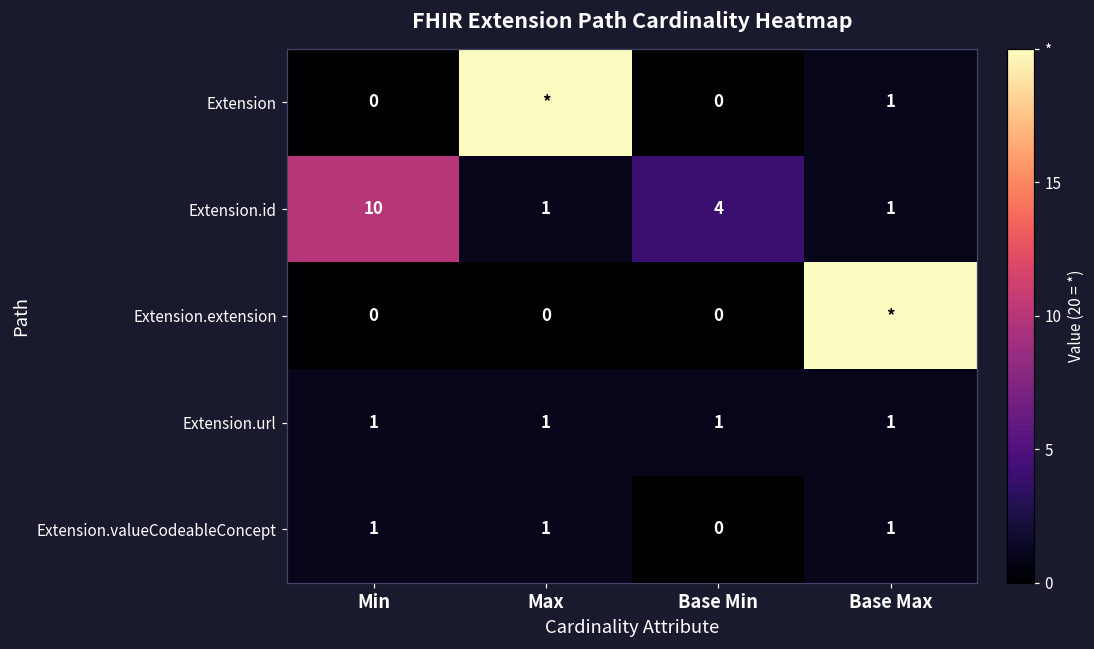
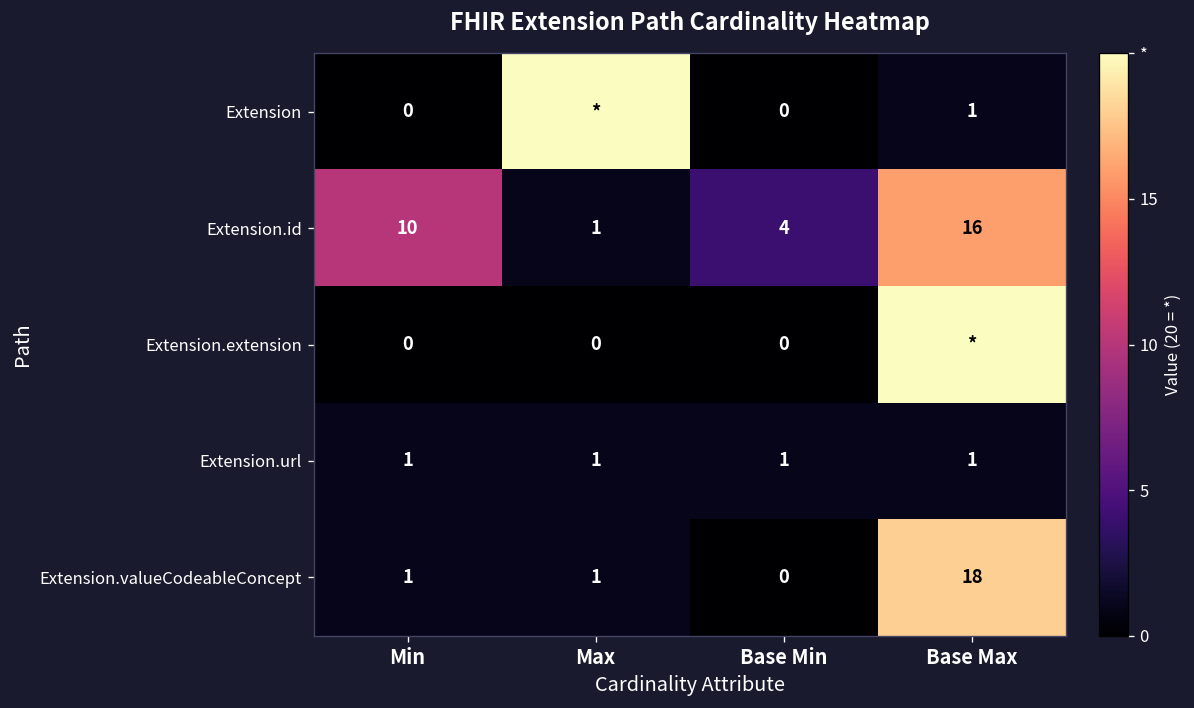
Extension.id, Base Max: 1 -> 16
Extension.valueCodeableConcept, Base Max: 1 -> 18
